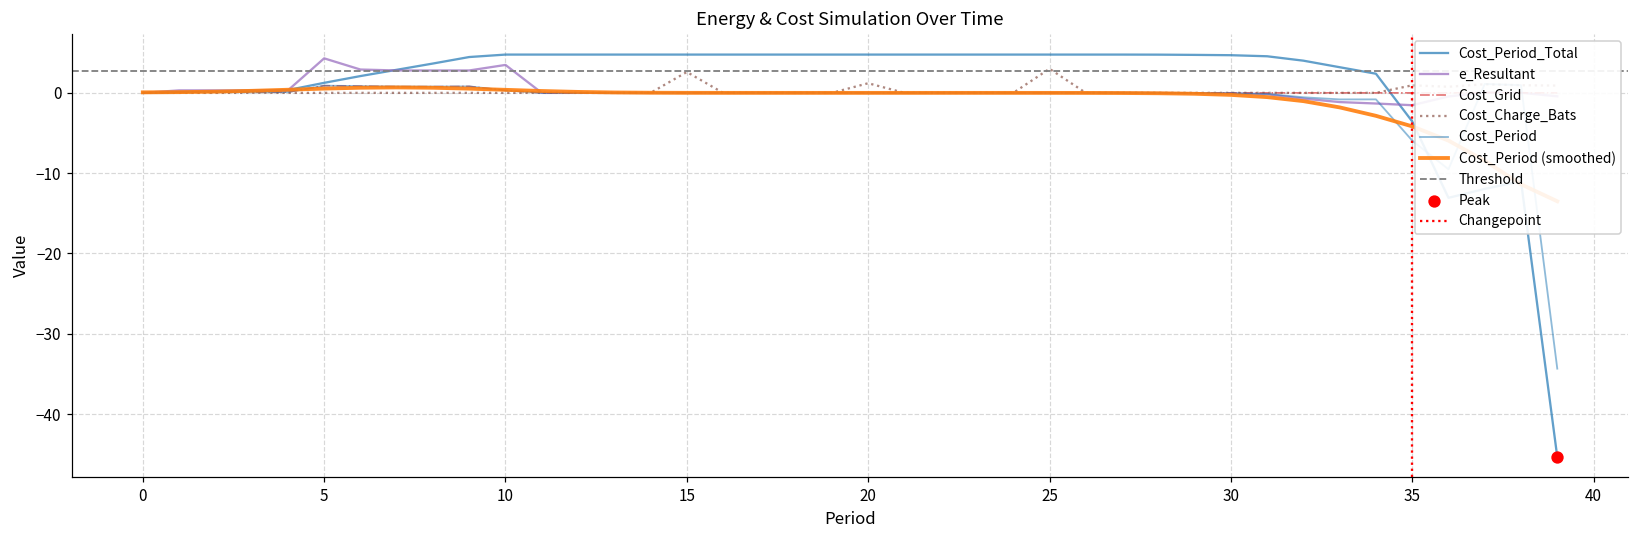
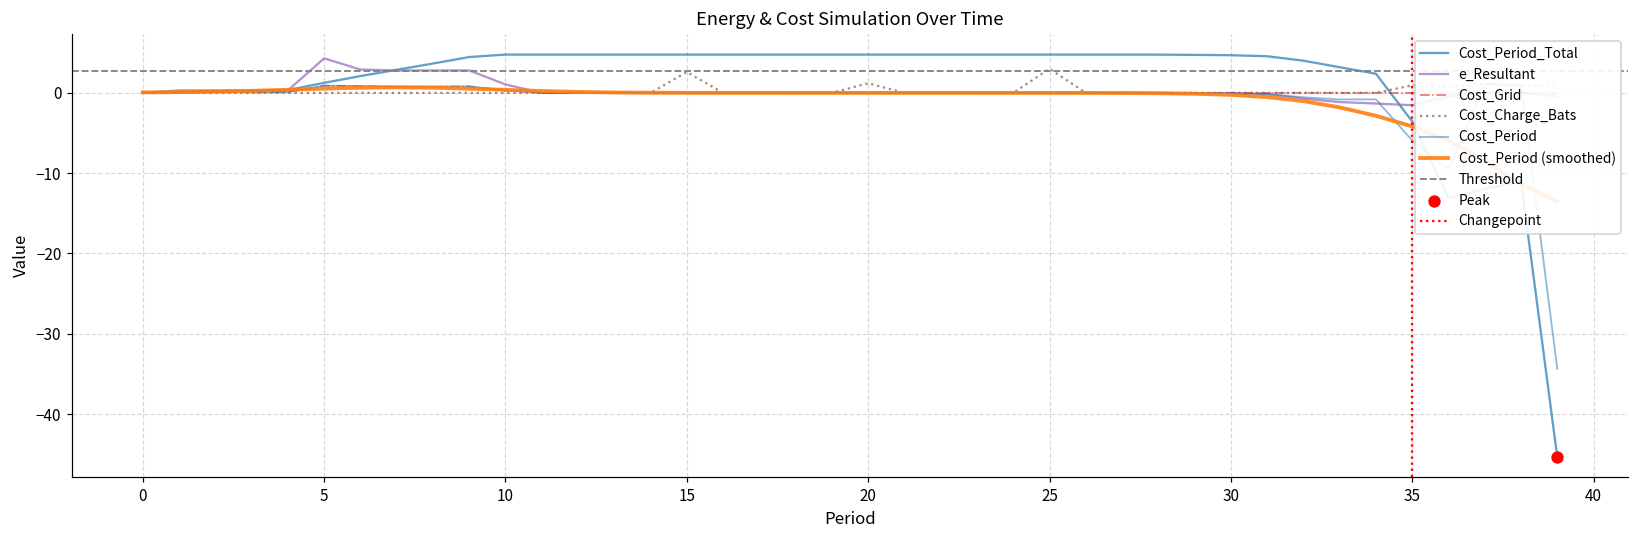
e_Resultant, 10: 3 -> 1
